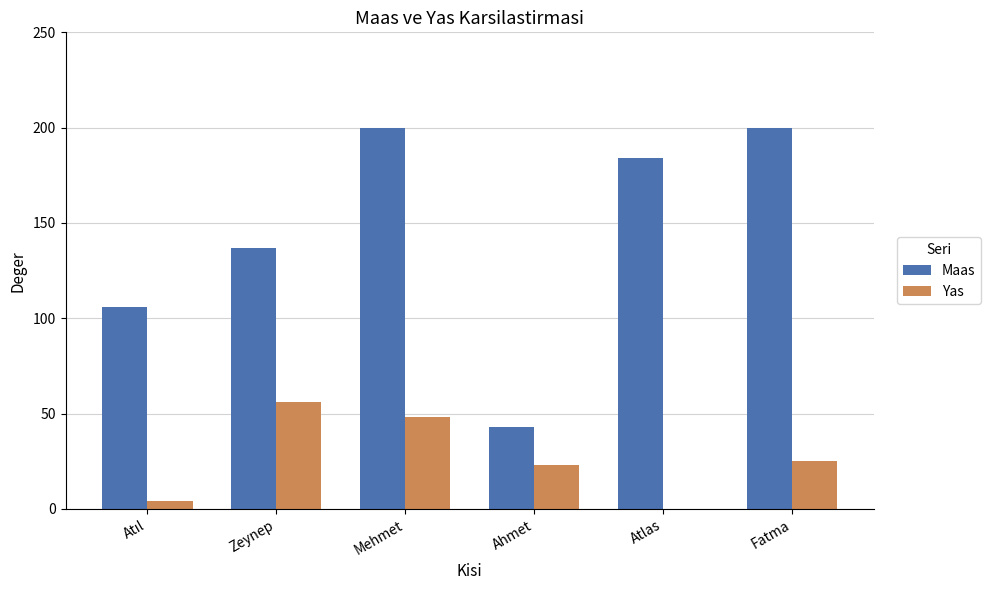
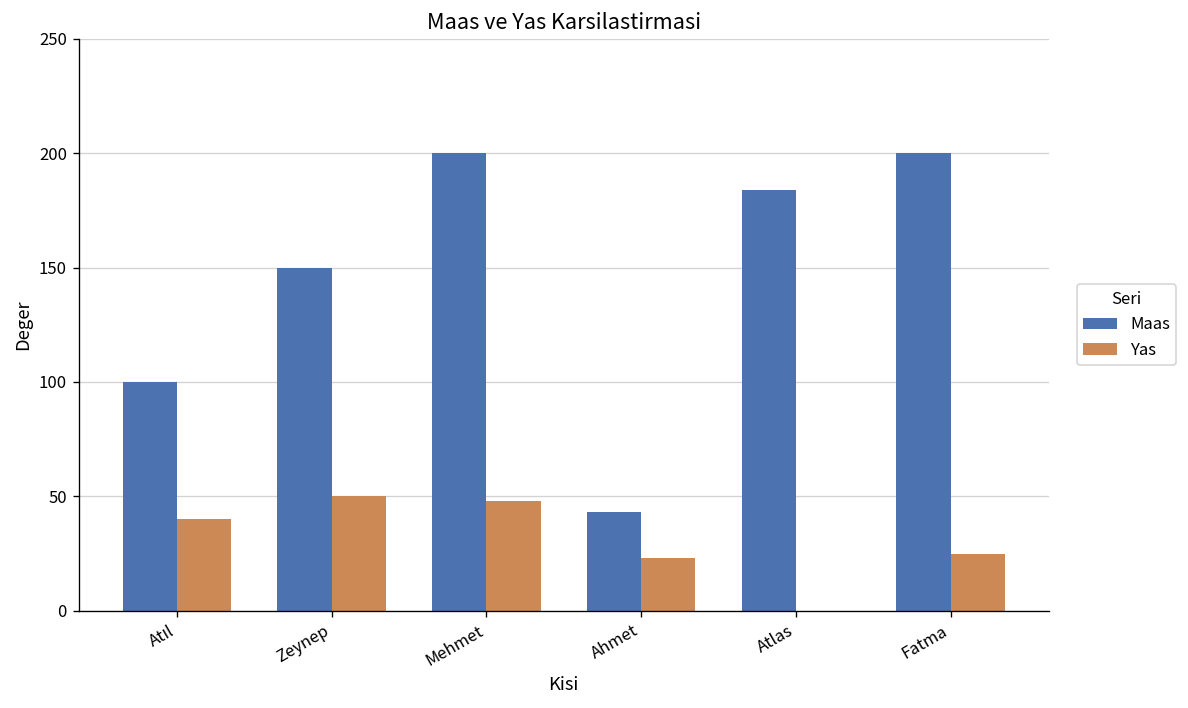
Maas, Atıl: 106 -> 100
Yas, Atıl: 4 -> 40
Maas, Zeynep: 137 -> 150
Yas, Zeynep: 56 -> 50
